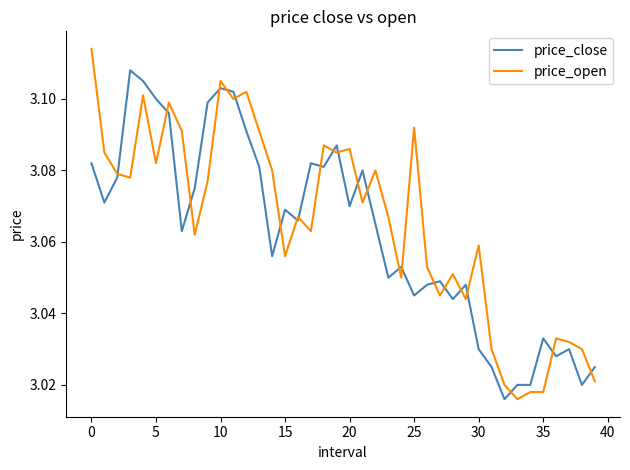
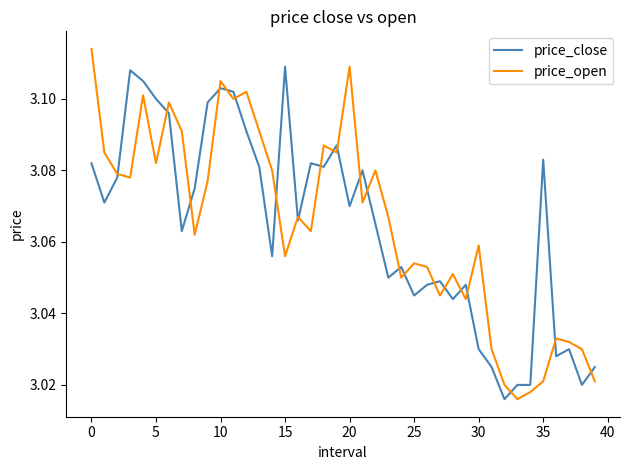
price_close, 15: 3.069 -> 3.109
price_open, 20: 3.086 -> 3.109
price_open, 25: 3.092 -> 3.054
price_close, 35: 3.033 -> 3.083
price_open, 35: 3.018 -> 3.021
